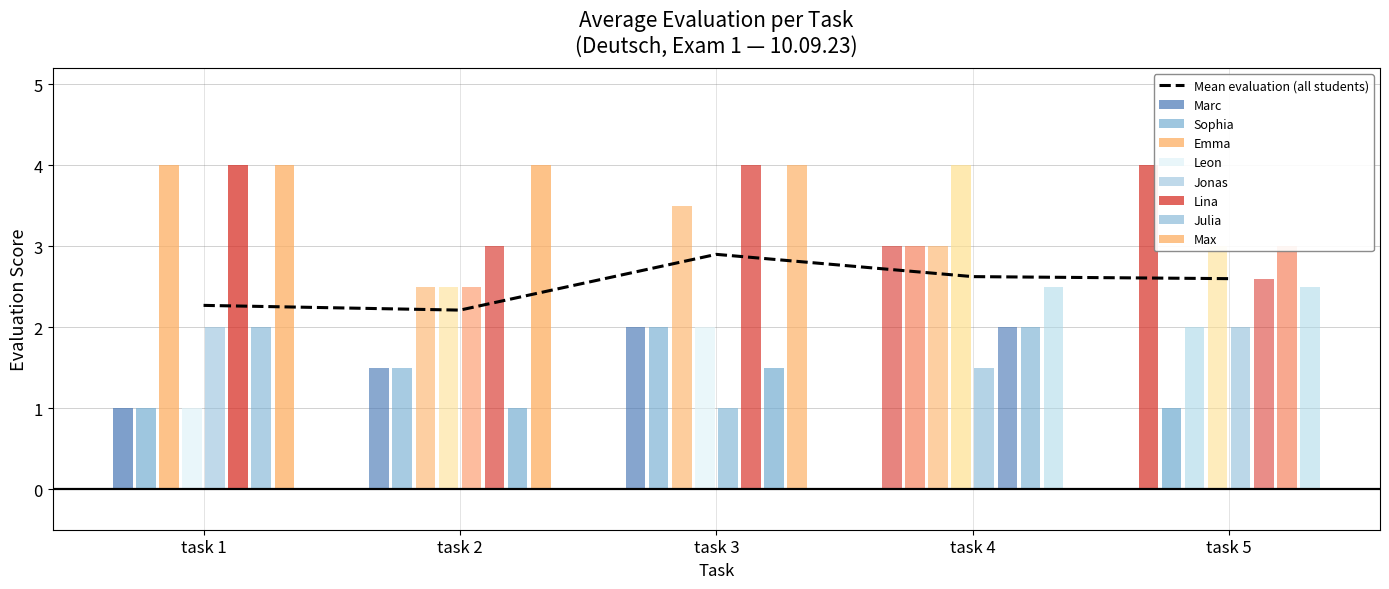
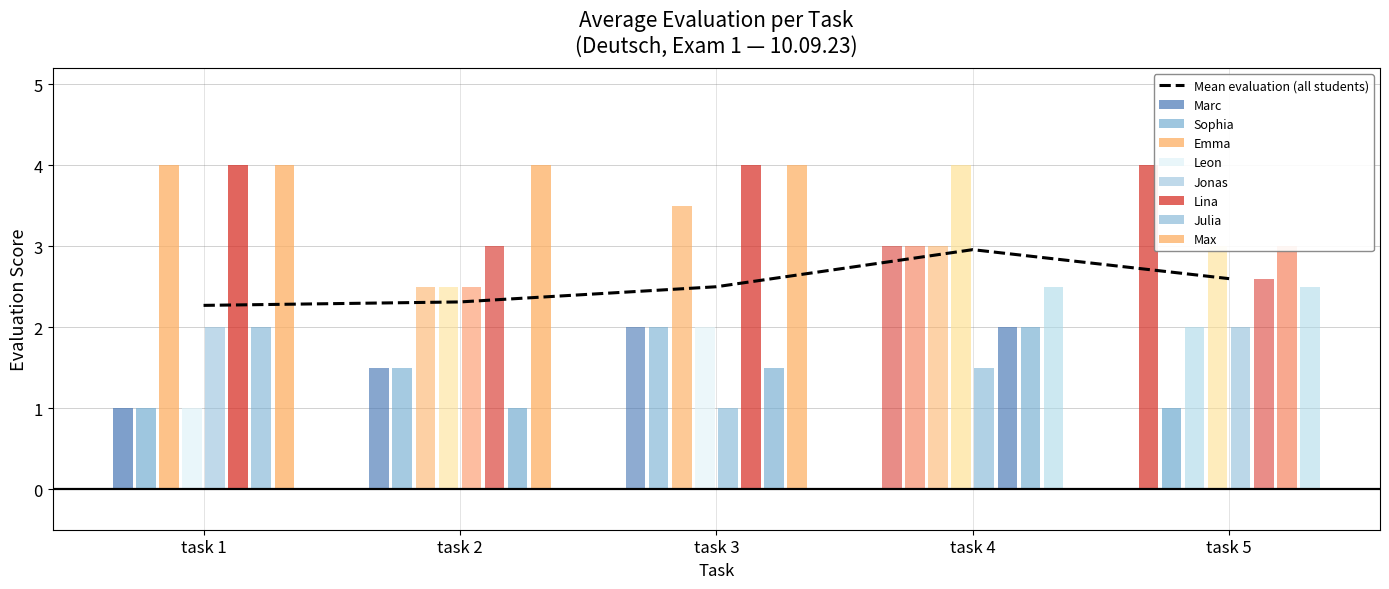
Mean evaluation (all students), task 2: 2.2 -> 2.3
Mean evaluation (all students), task 3: 2.9 -> 2.5
Mean evaluation (all students), task 4: 2.6 -> 3.0
